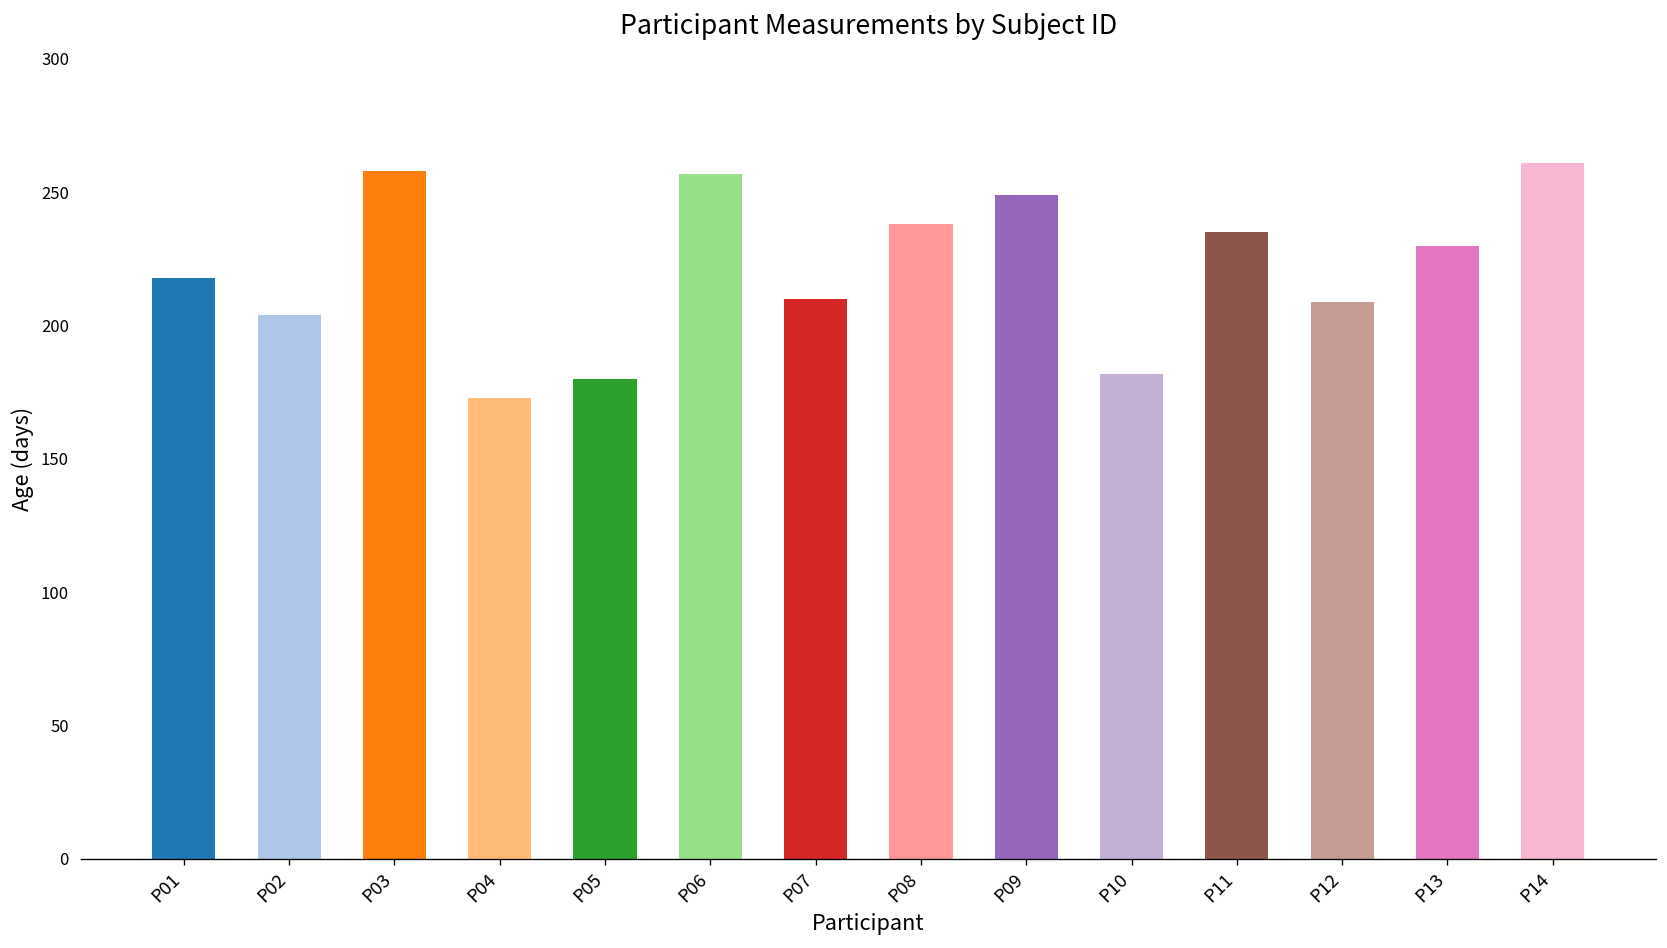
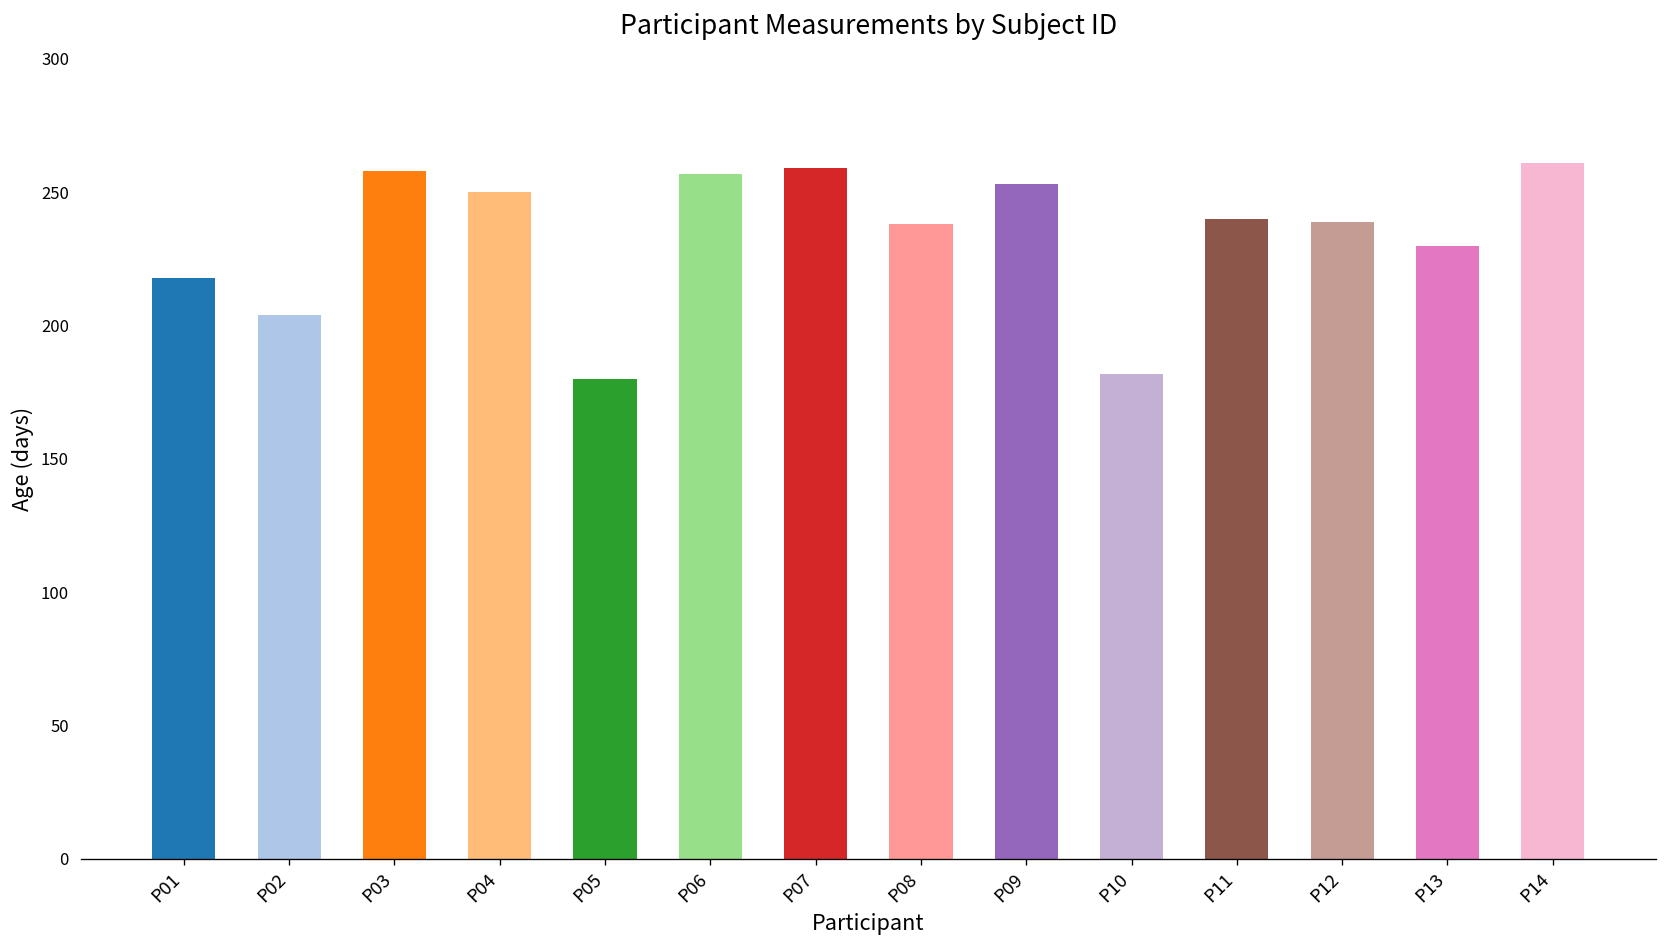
P04: 173 -> 250
P07: 210 -> 259
P09: 249 -> 253
P11: 235 -> 240
P12: 209 -> 239
